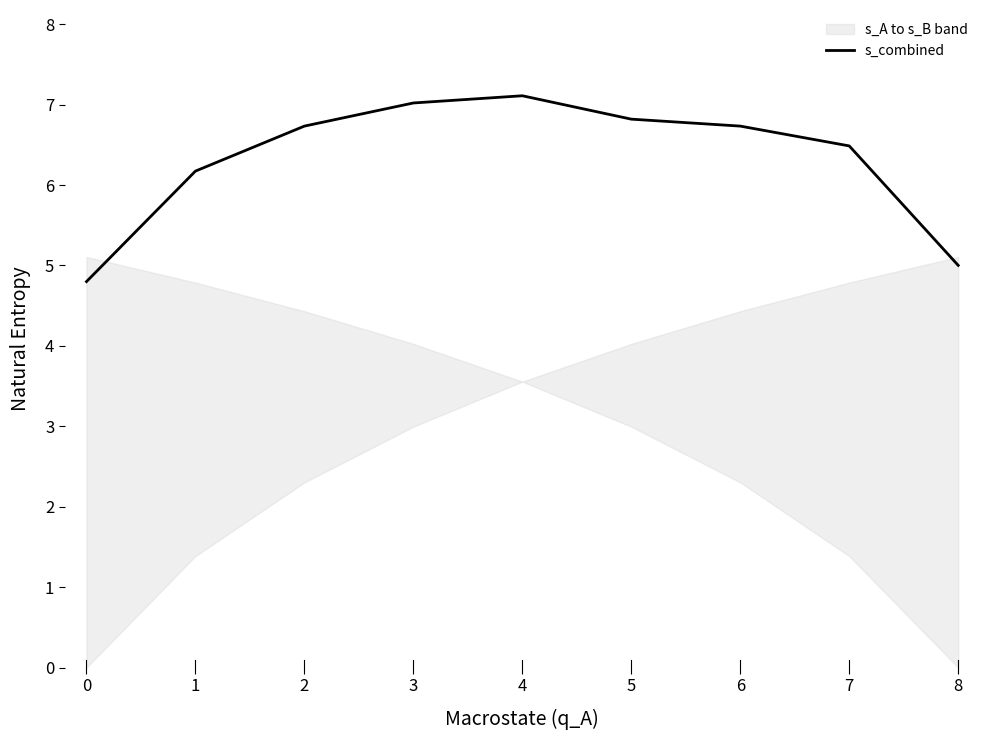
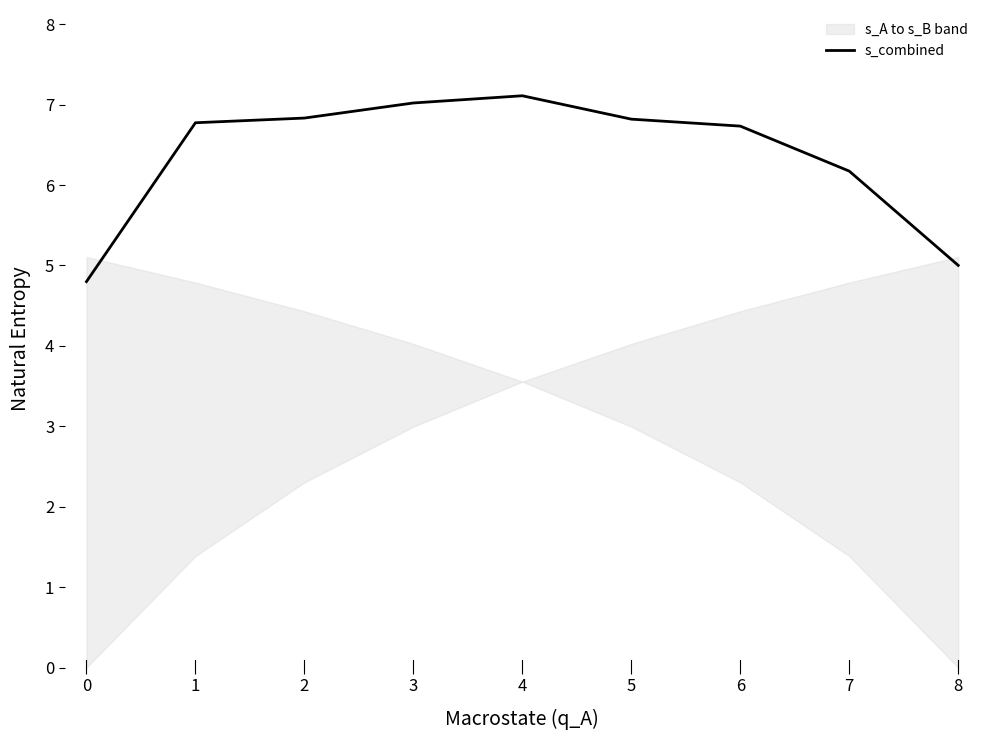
s_combined, 1: 6.2 -> 6.8
s_combined, 2: 6.7 -> 6.8
s_combined, 7: 6.5 -> 6.2
